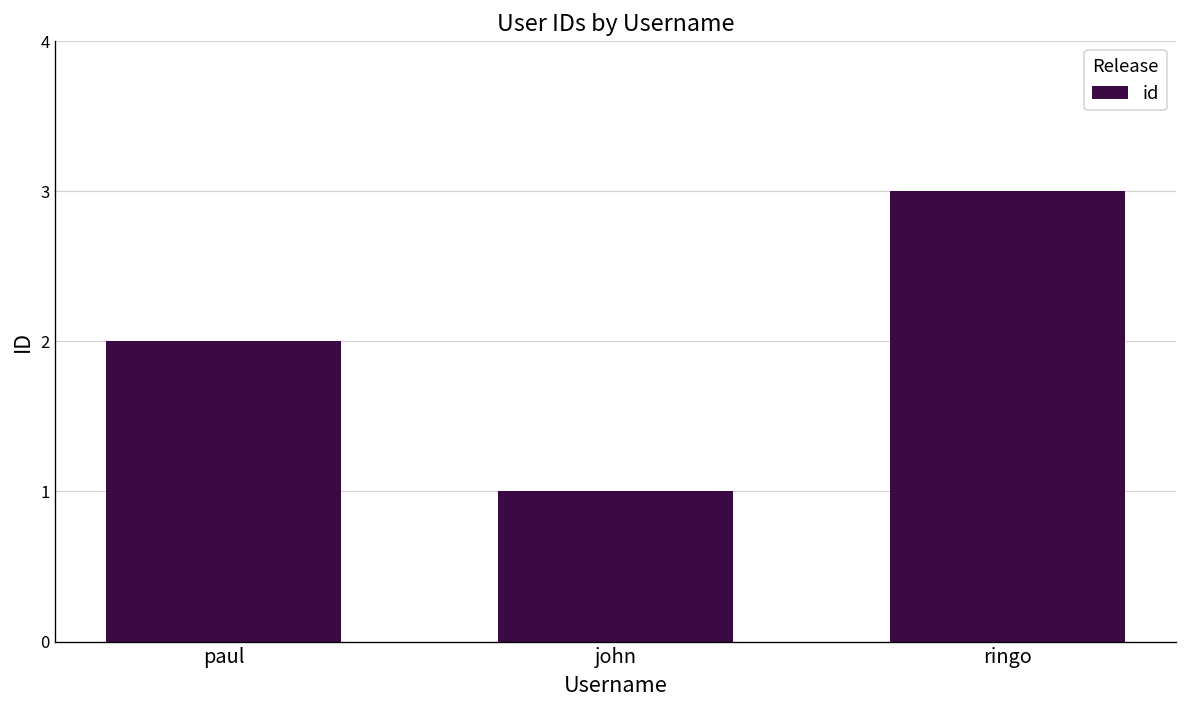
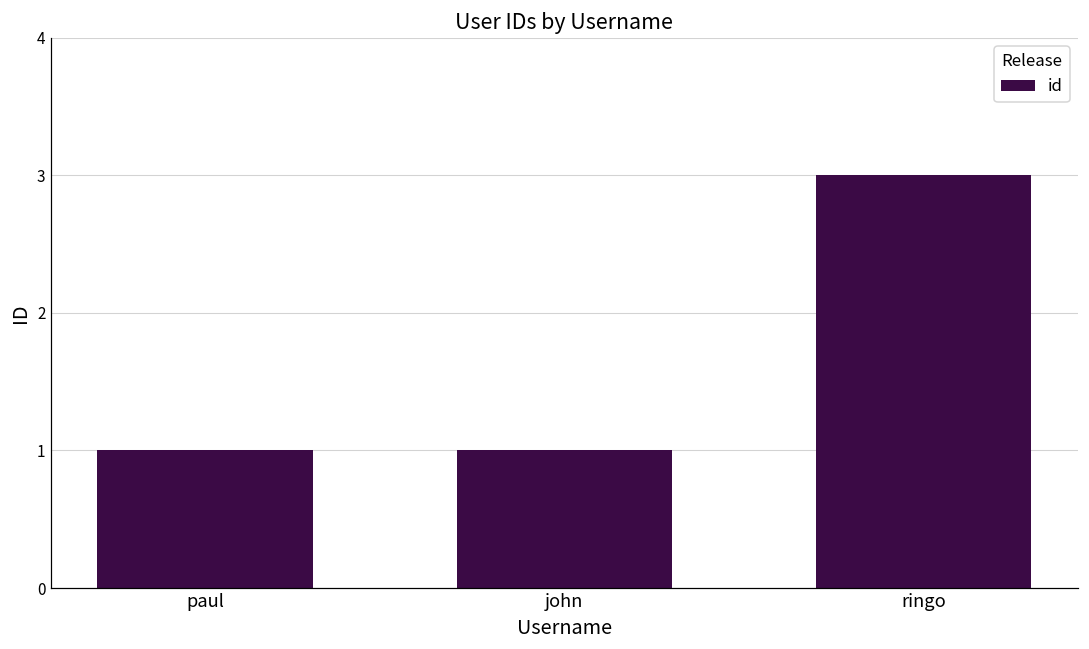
paul: 2 -> 1
